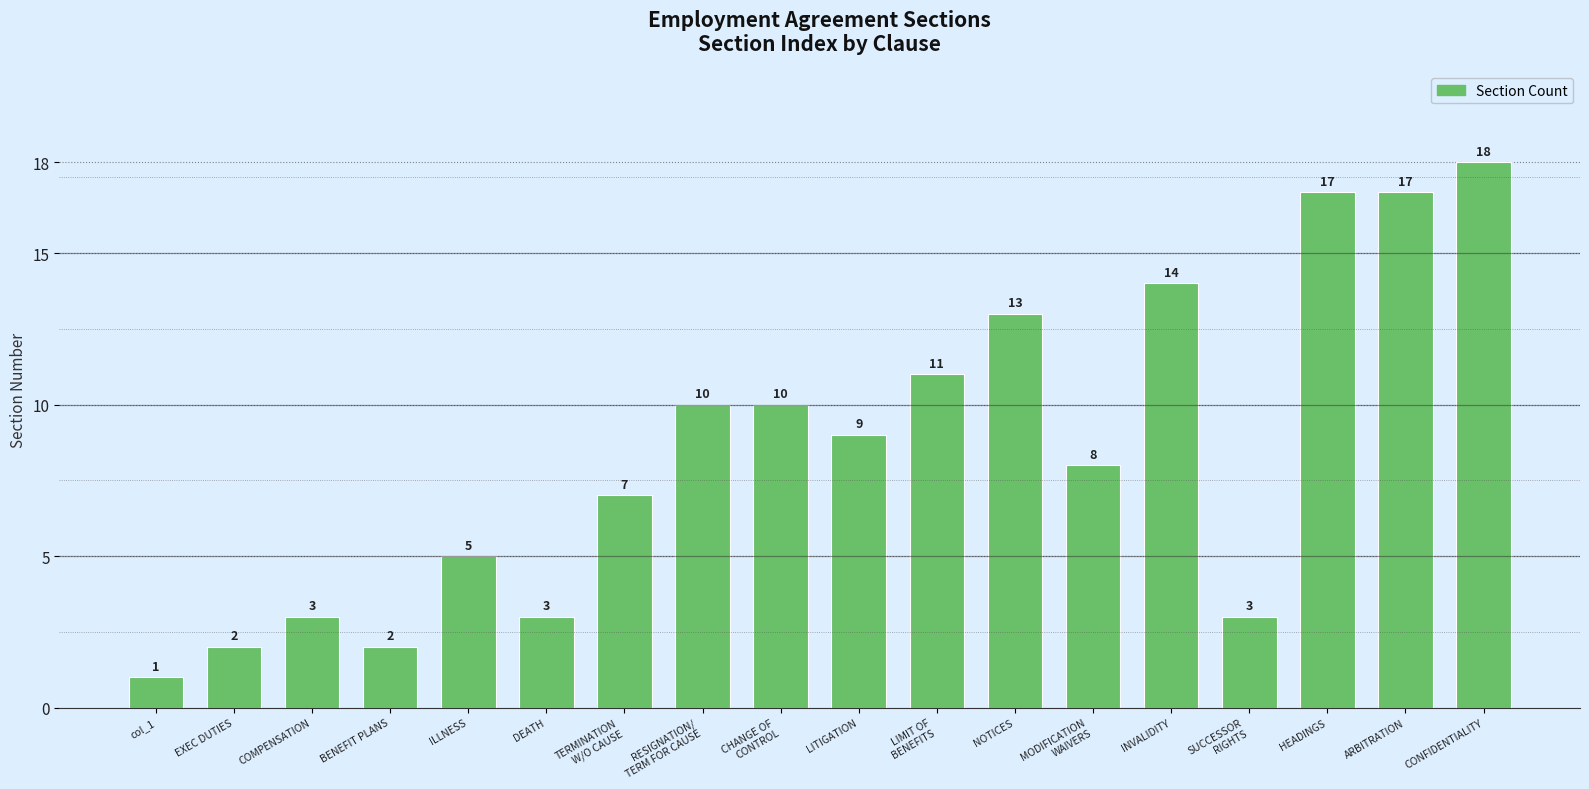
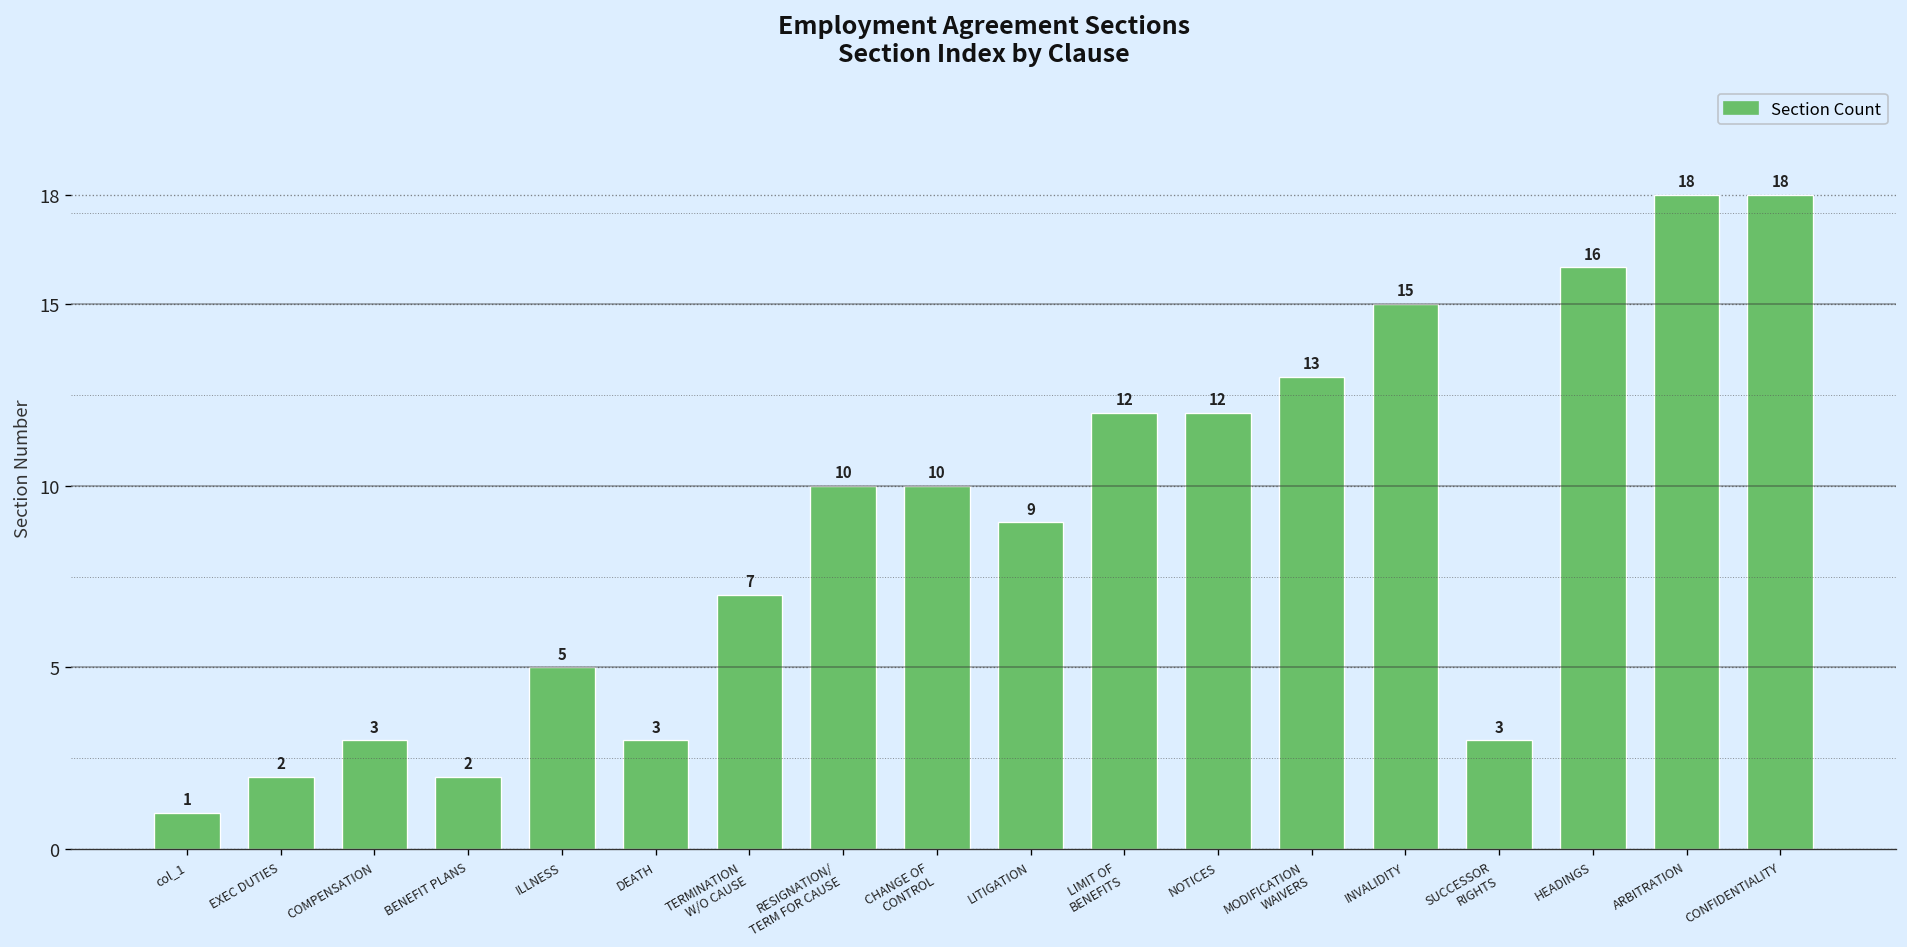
LIMIT OF BENEFITS: 11 -> 12
NOTICES: 13 -> 12
MODIFICATION WAIVERS: 8 -> 13
INVALIDITY: 14 -> 15
HEADINGS: 17 -> 16
ARBITRATION: 17 -> 18
